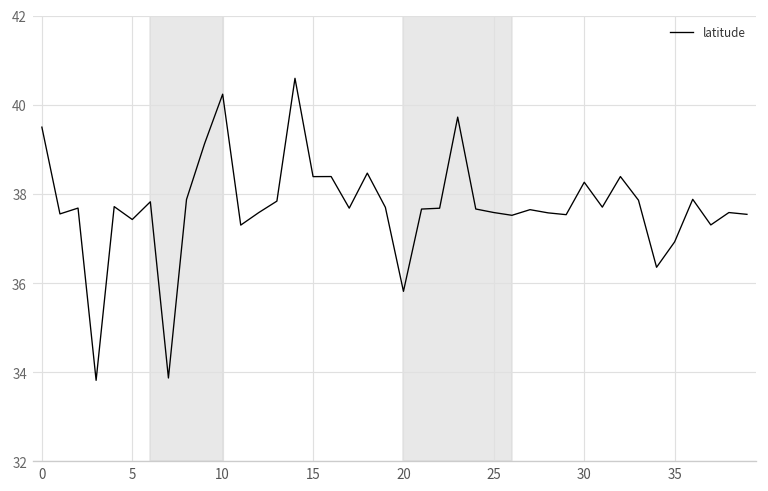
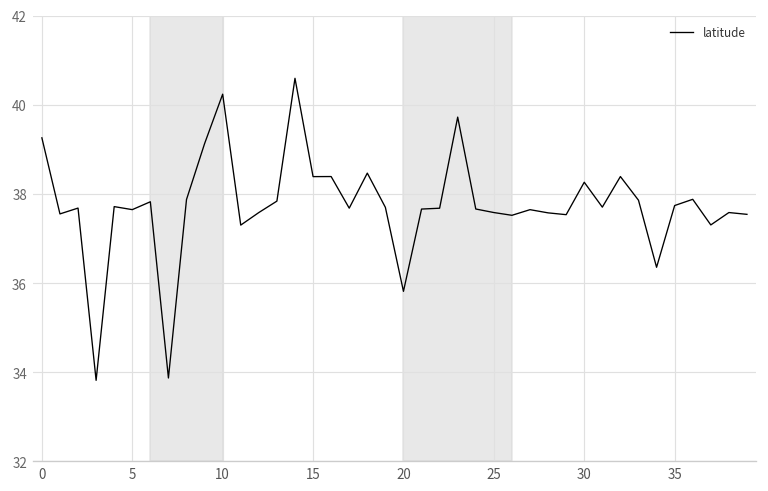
0: 39.5 -> 39.3
5: 37.4 -> 37.6
35: 36.9 -> 37.7
